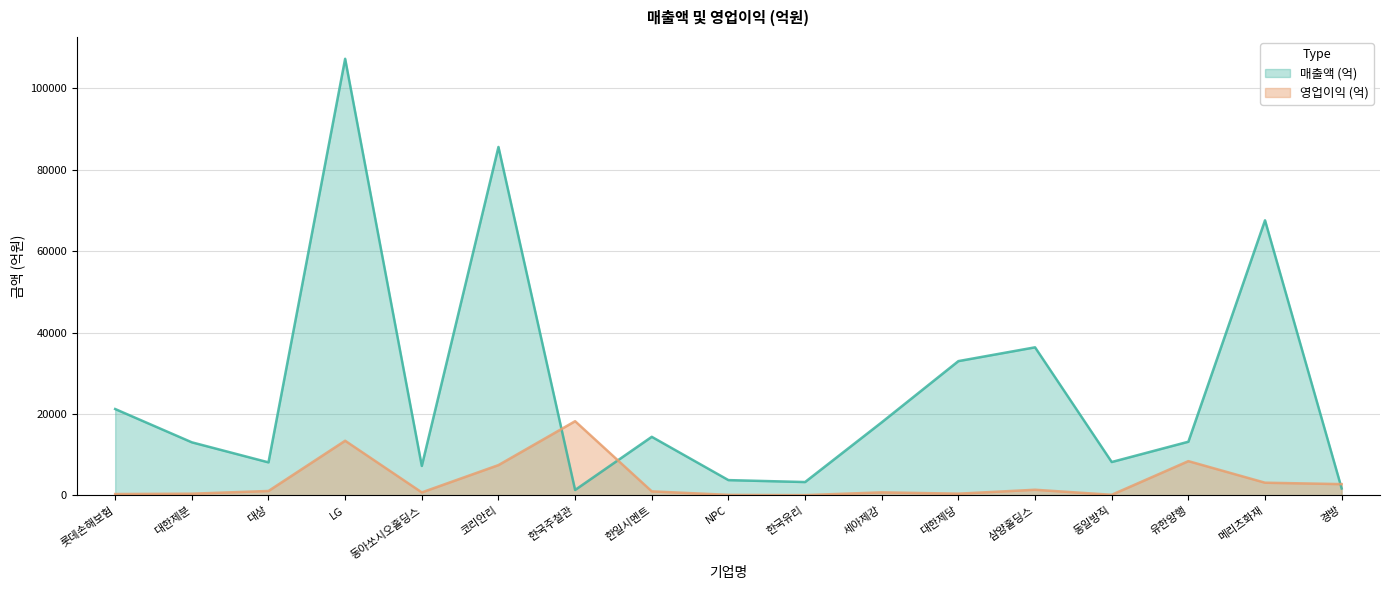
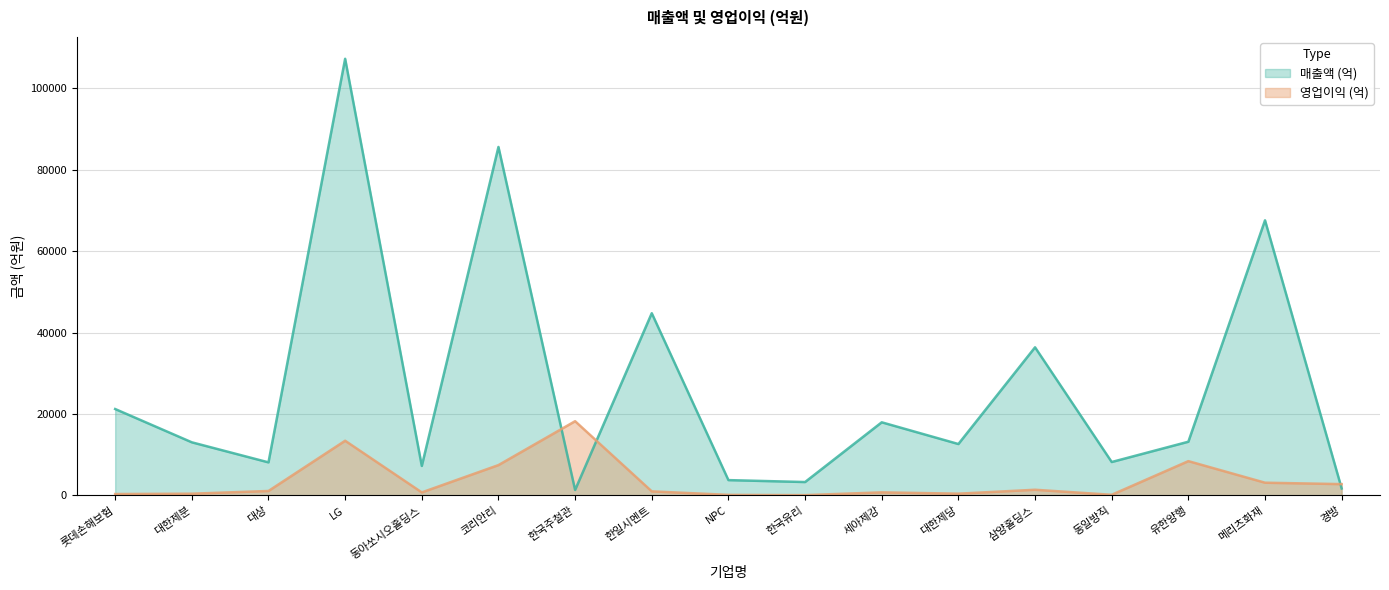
매출액 (억), 한일시멘트: 14000 -> 45000
매출액 (억), 대한제당: 33000 -> 13000
